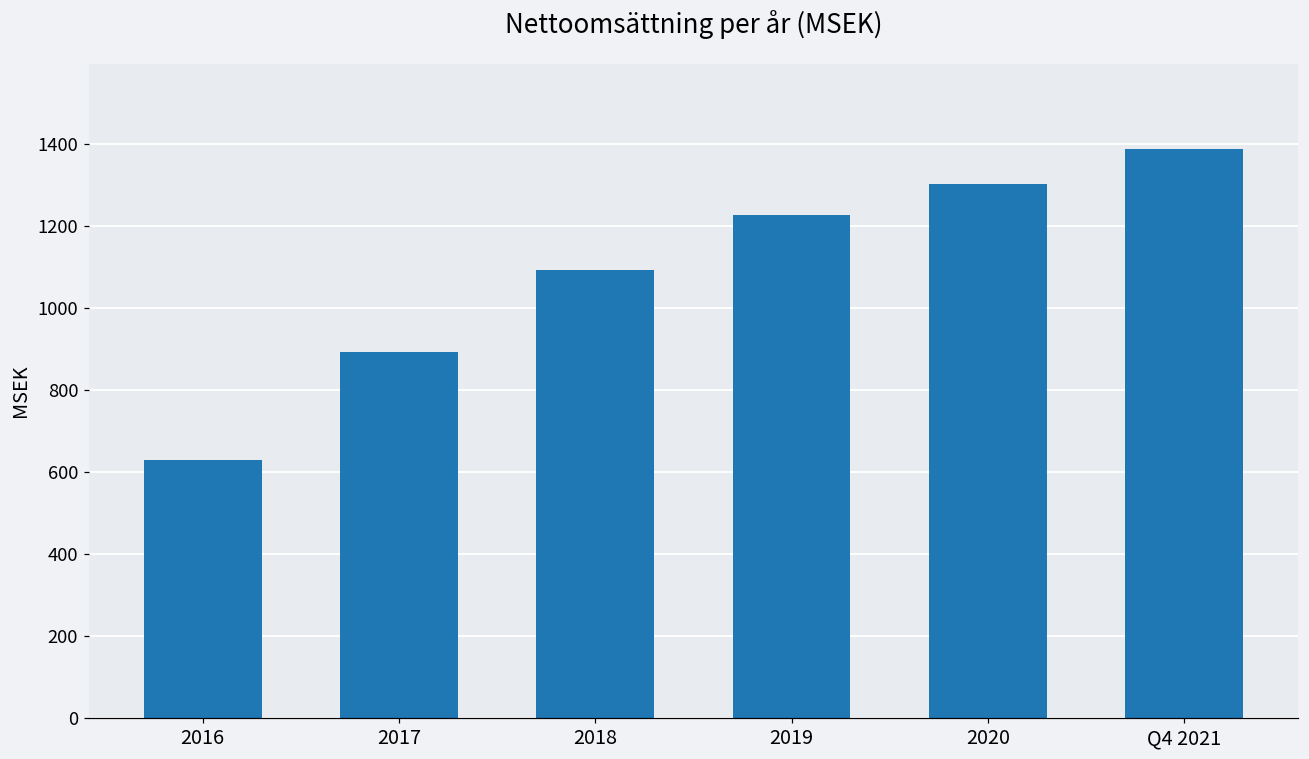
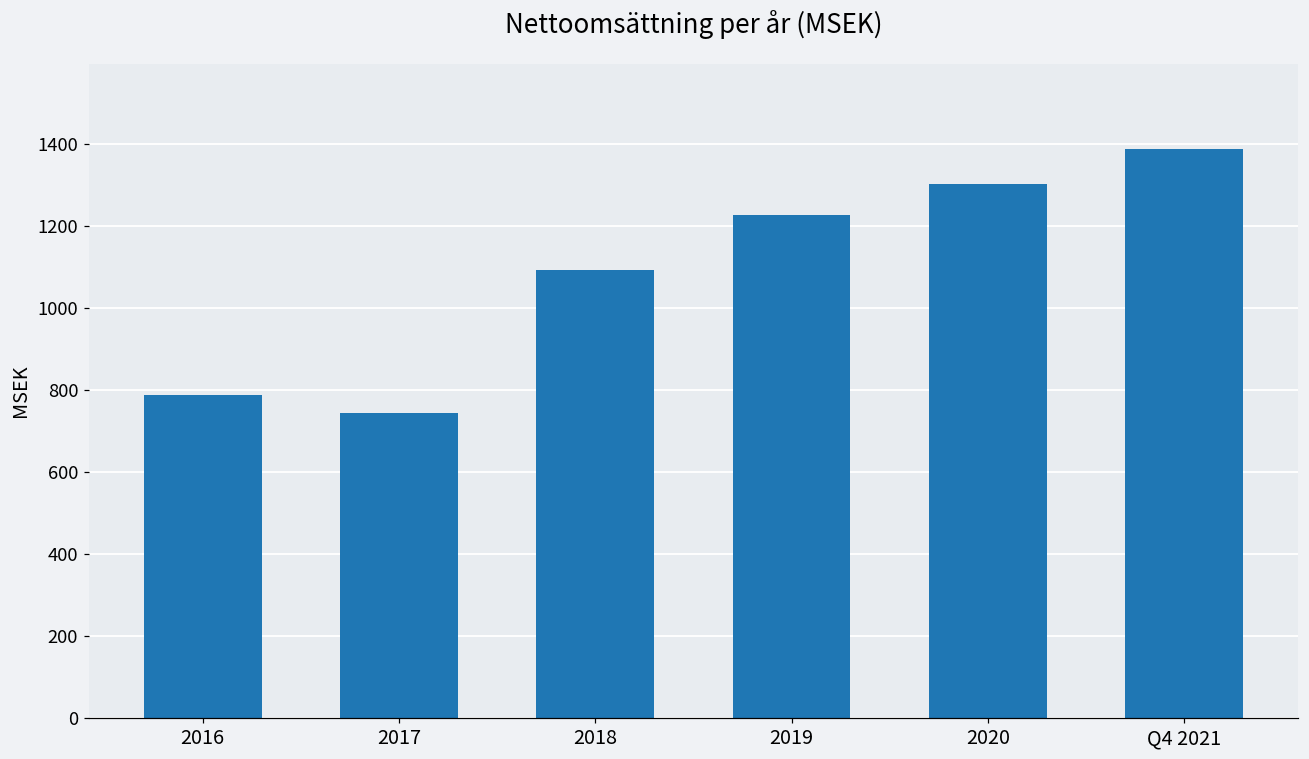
2016: 630 -> 790
2017: 890 -> 740
